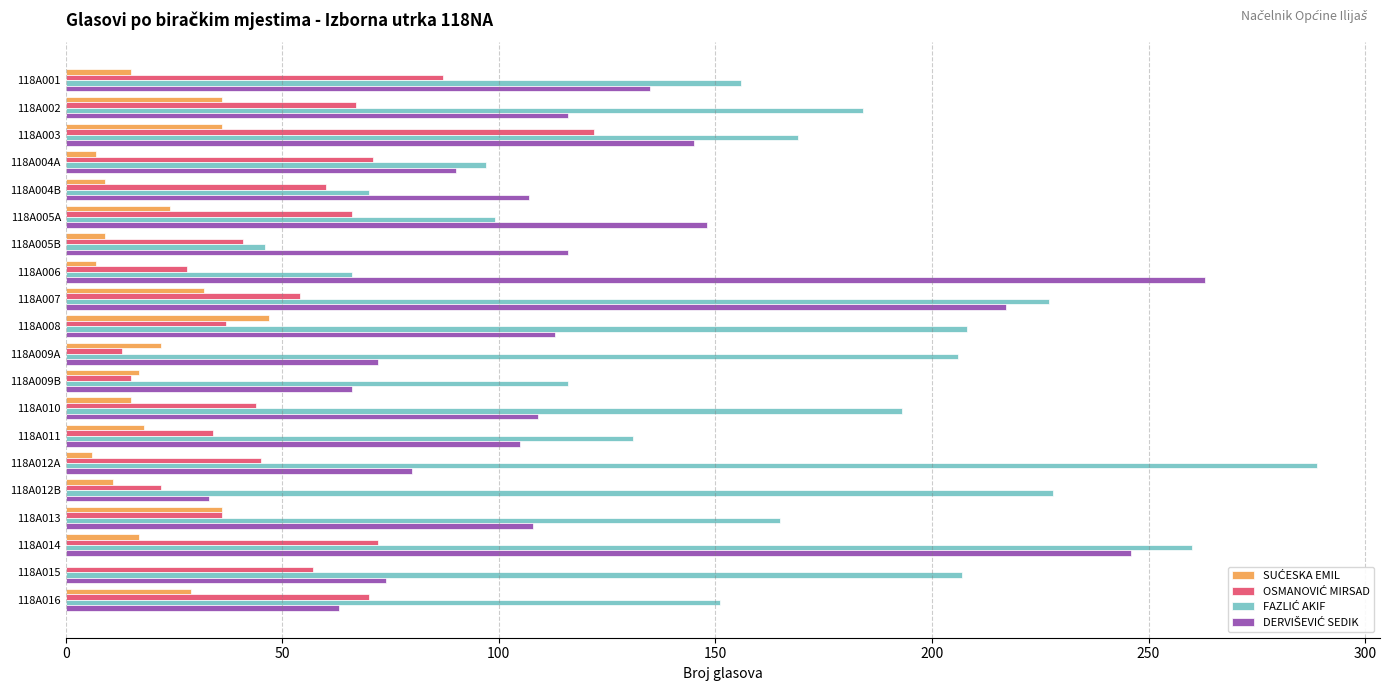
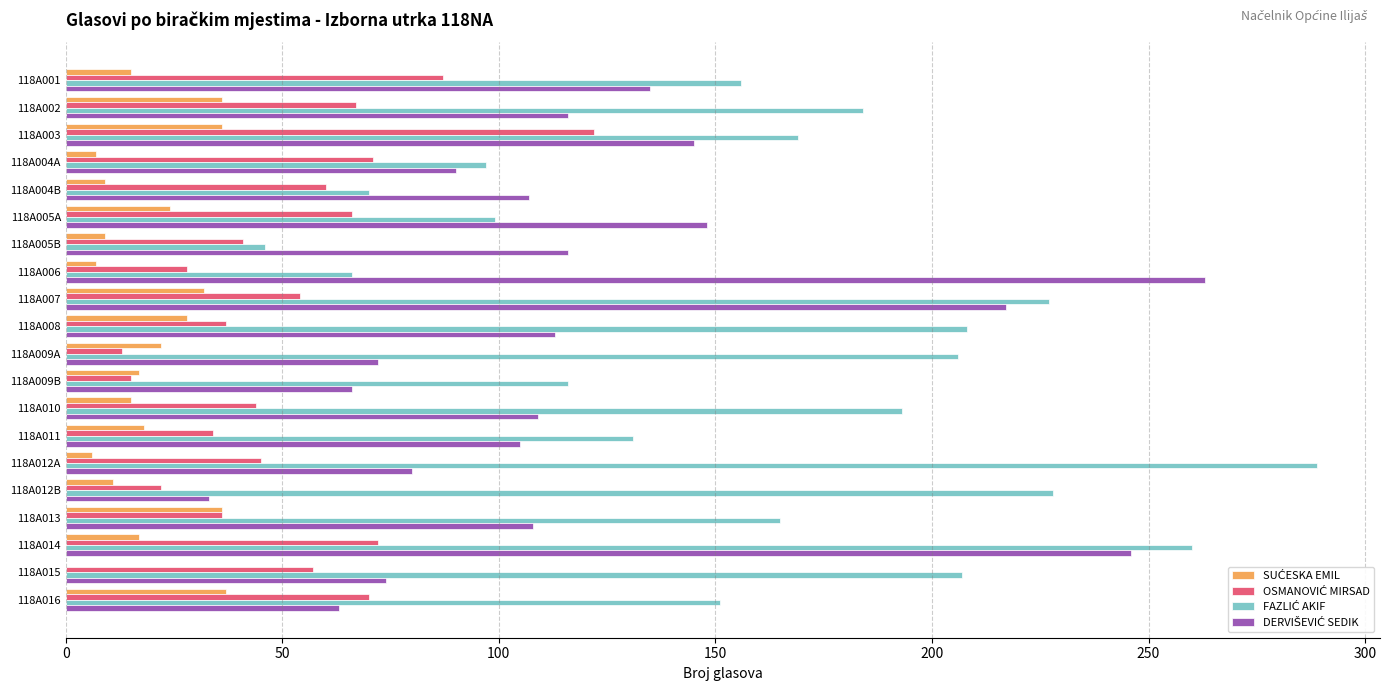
SUĆESKA EMIL, 118A008: 47 -> 28
SUĆESKA EMIL, 118A016: 29 -> 37
